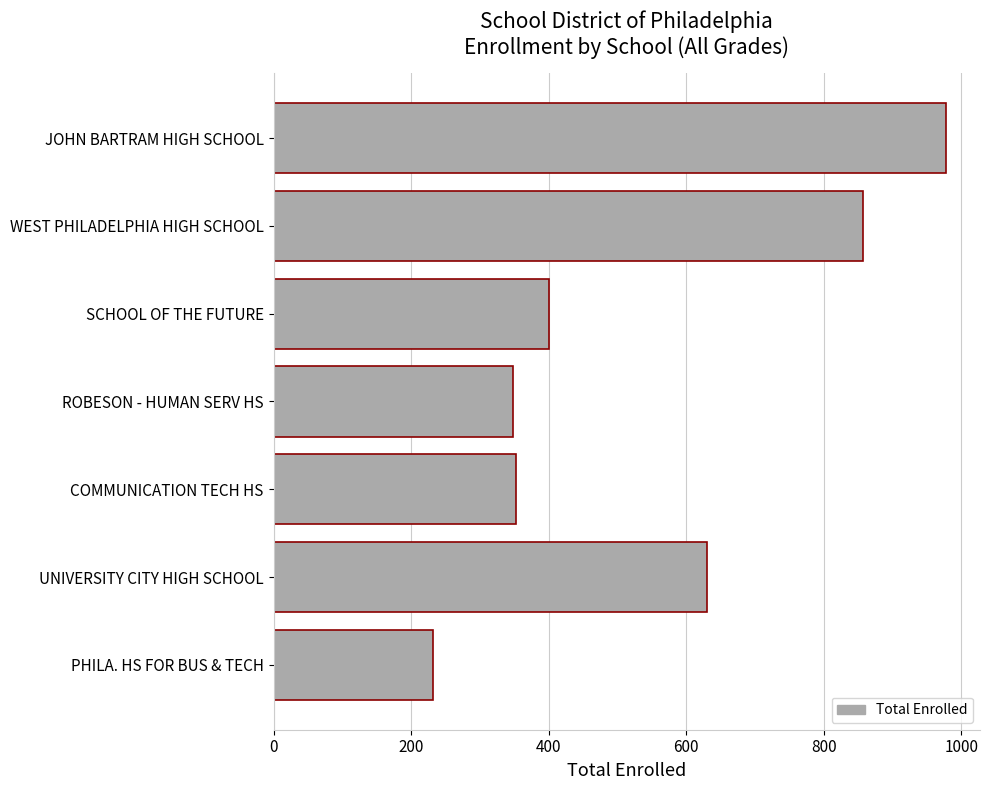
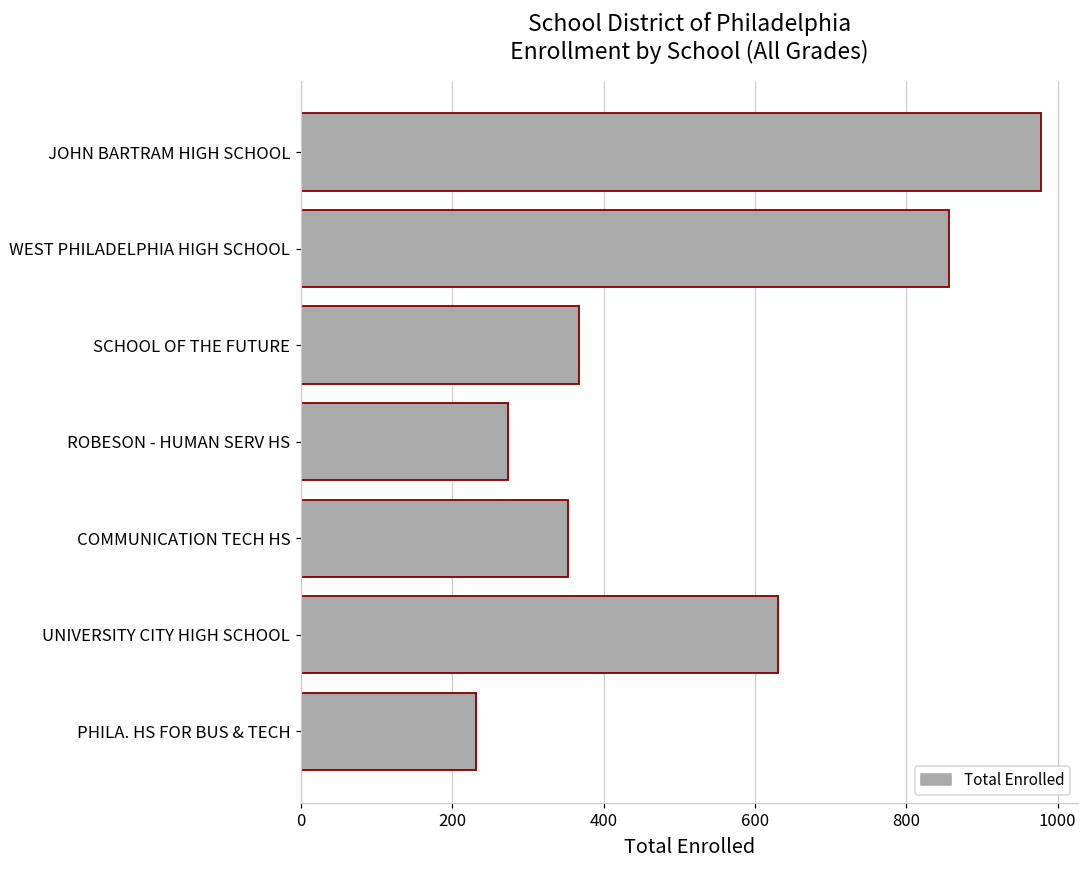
SCHOOL OF THE FUTURE: 400 -> 370
ROBESON - HUMAN SERV HS: 350 -> 270
